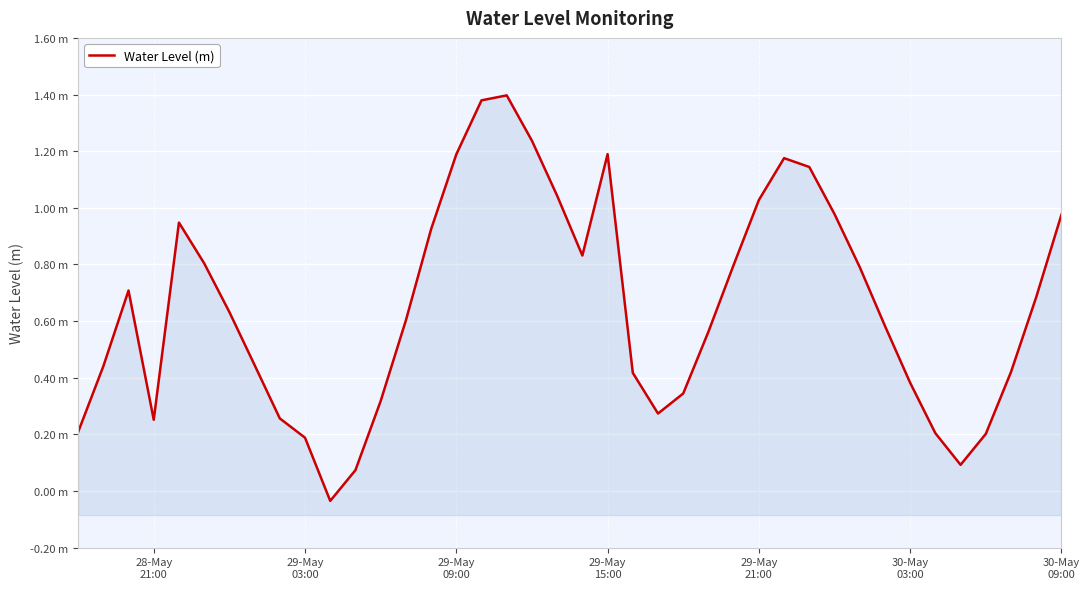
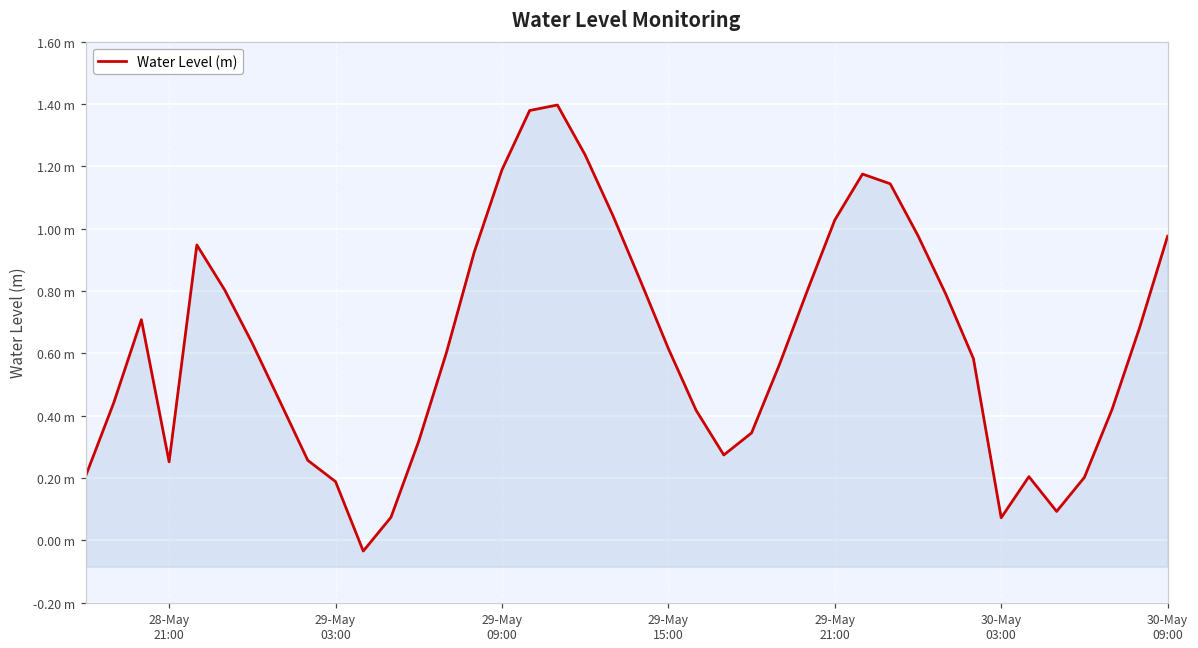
29-May 15:00: 1.19 m -> 0.62 m
30-May 03:00: 0.38 m -> 0.07 m
